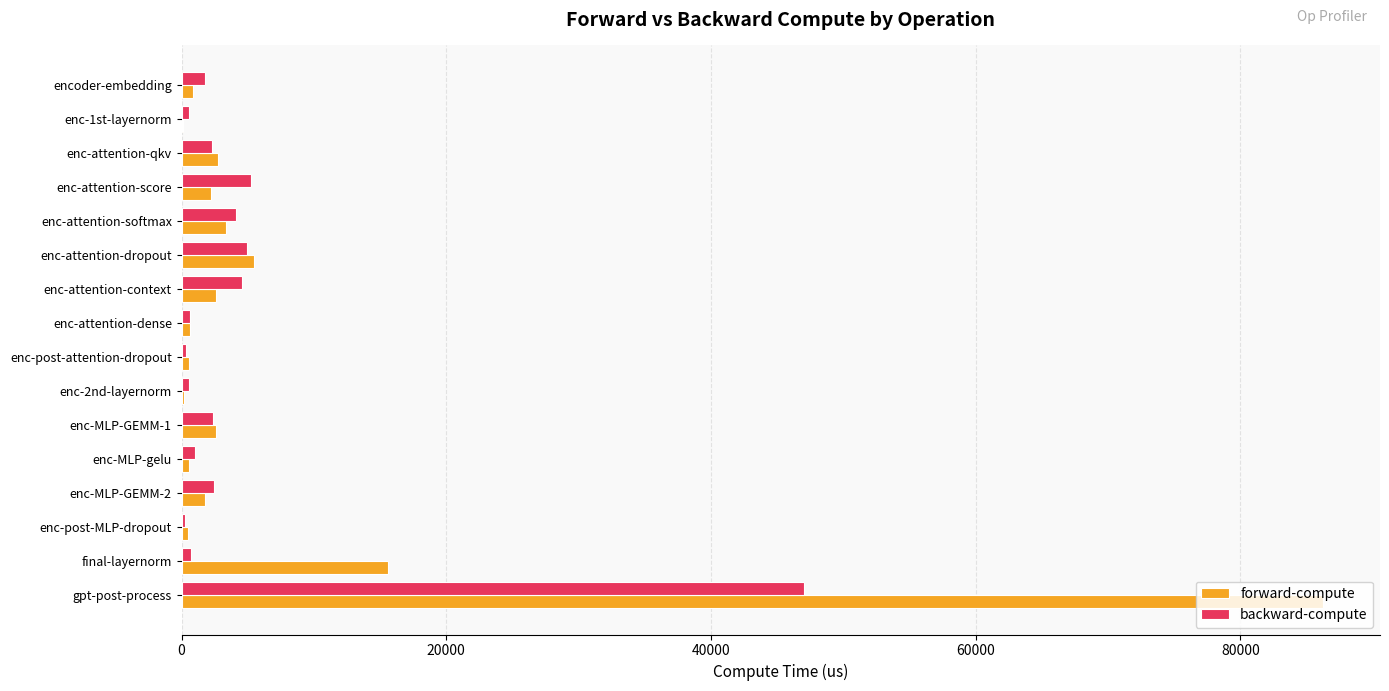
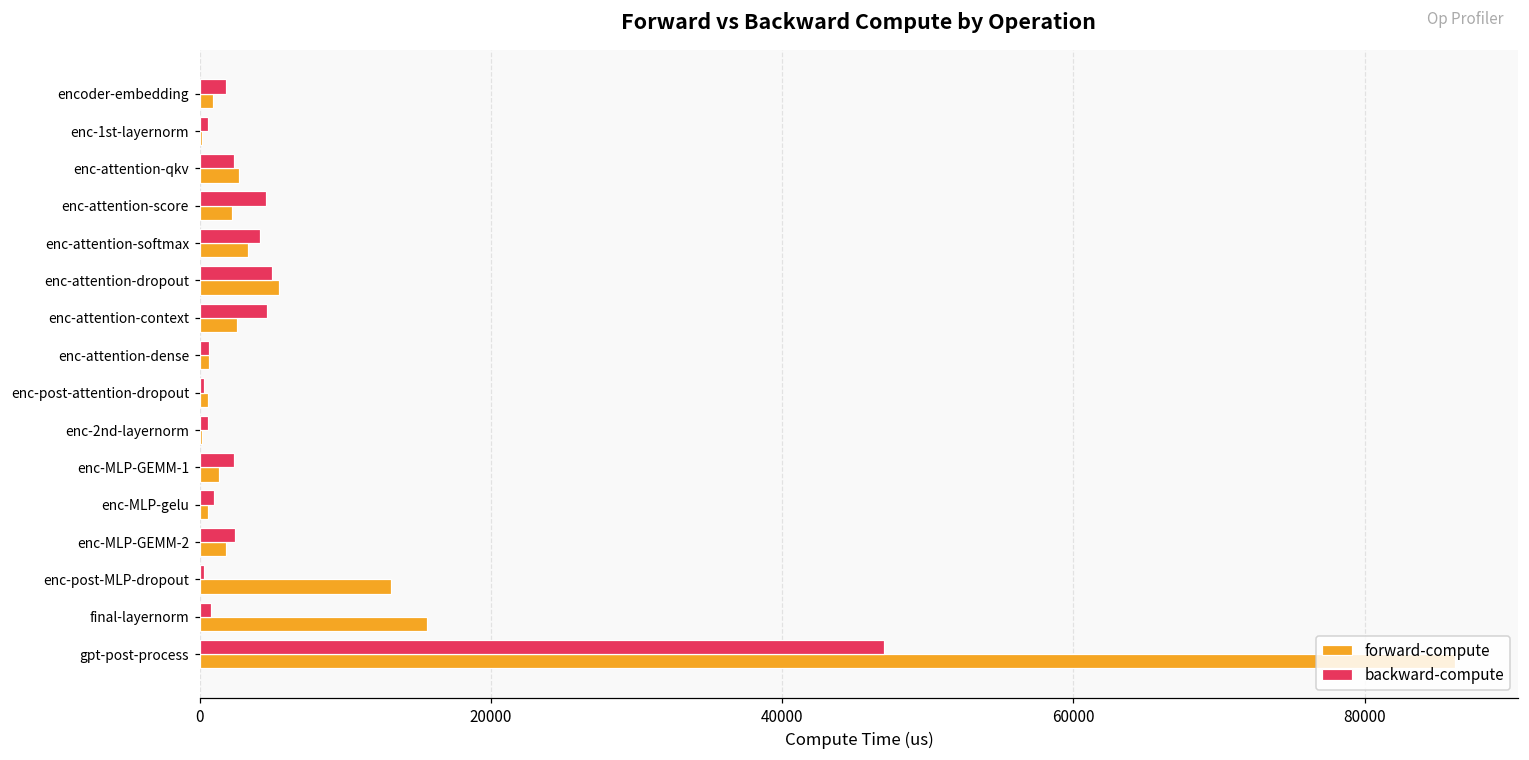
backward-compute, enc-attention-score: 5200 -> 4500
forward-compute, enc-MLP-GEMM-1: 2600 -> 1300
forward-compute, enc-post-MLP-dropout: 500 -> 13100
